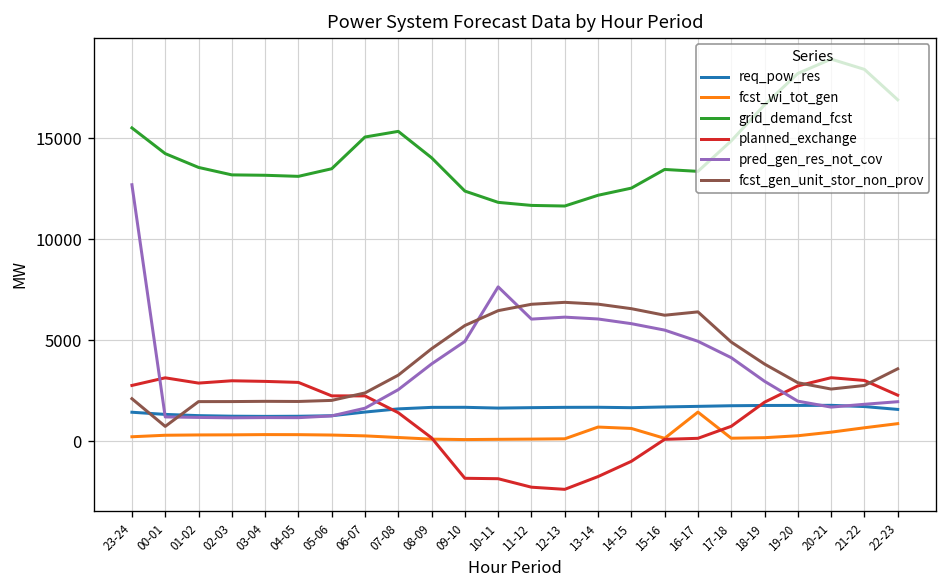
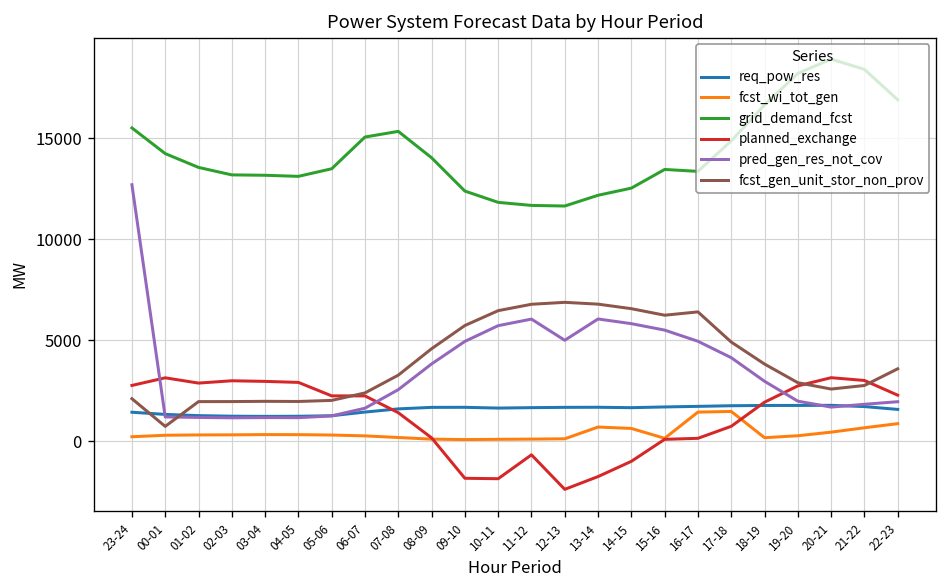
pred_gen_res_not_cov, 10-11: 7600 -> 5700
planned_exchange, 11-12: -2300 -> -700
pred_gen_res_not_cov, 12-13: 6200 -> 5000
fcst_wi_tot_gen, 17-18: 200 -> 1500
